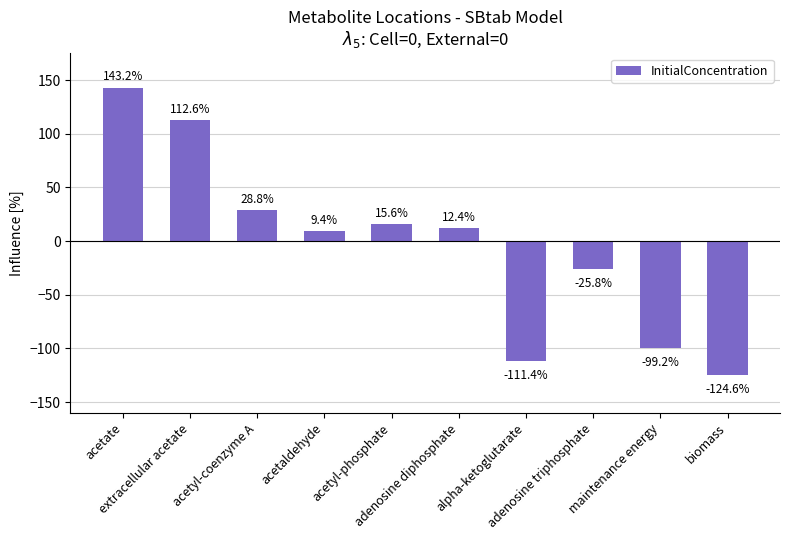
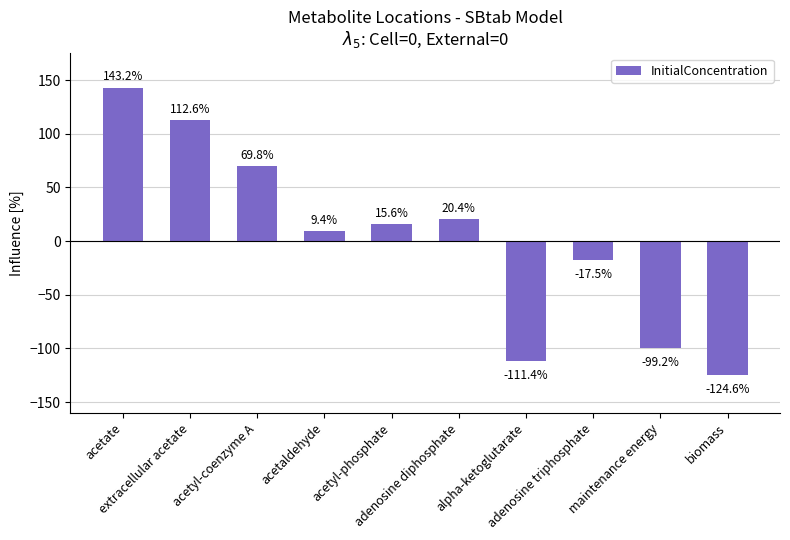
acetyl-coenzyme A: 28.8% -> 69.8%
adenosine diphosphate: 12.4% -> 20.4%
adenosine triphosphate: -25.8% -> -17.5%
